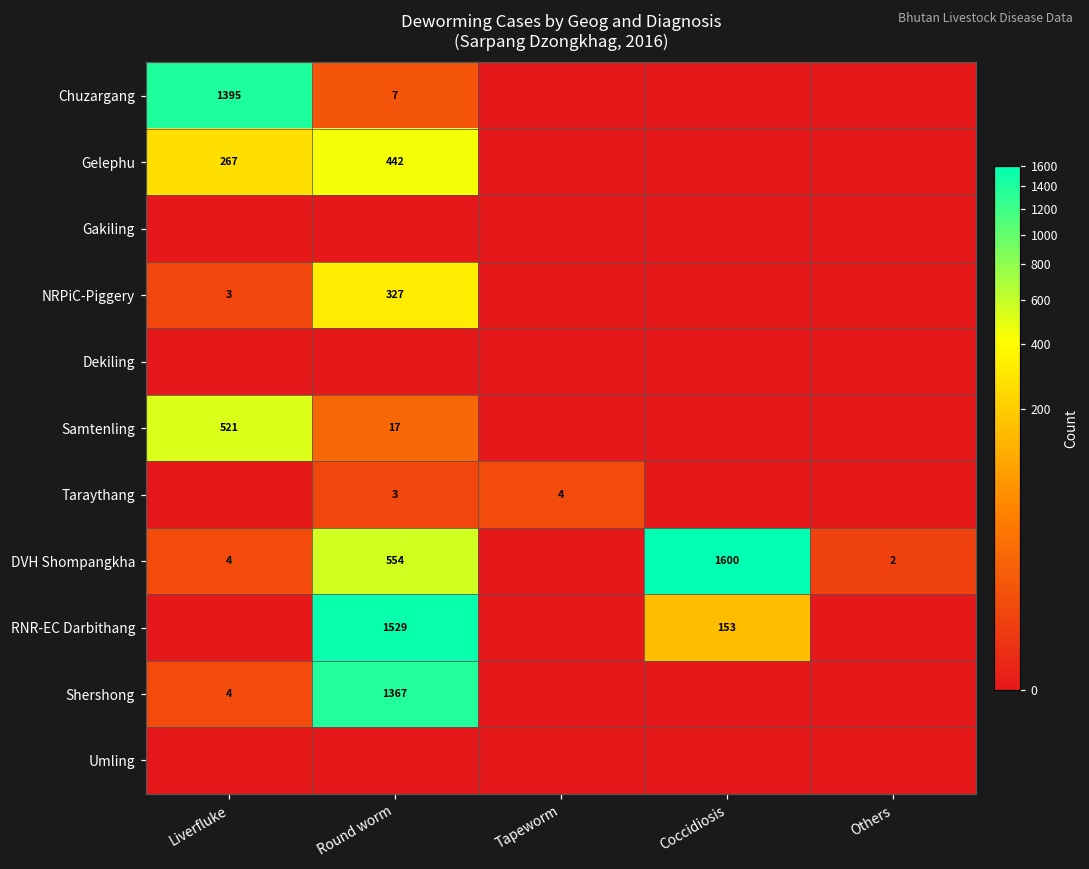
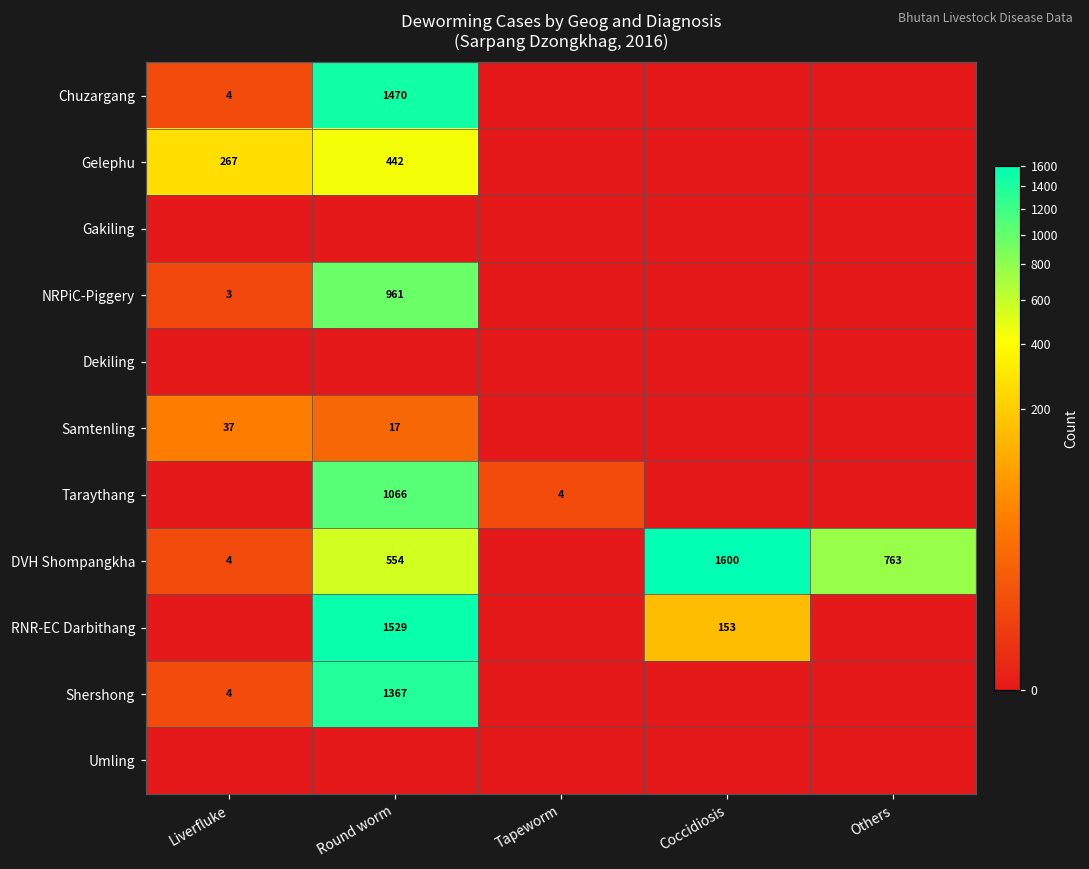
Chuzargang, Liverfluke: 1395 -> 4
Chuzargang, Round worm: 7 -> 1470
NRPiC-Piggery, Round worm: 327 -> 961
Samtenling, Liverfluke: 521 -> 37
Taraythang, Round worm: 3 -> 1066
DVH Shompangkha, Others: 2 -> 763
